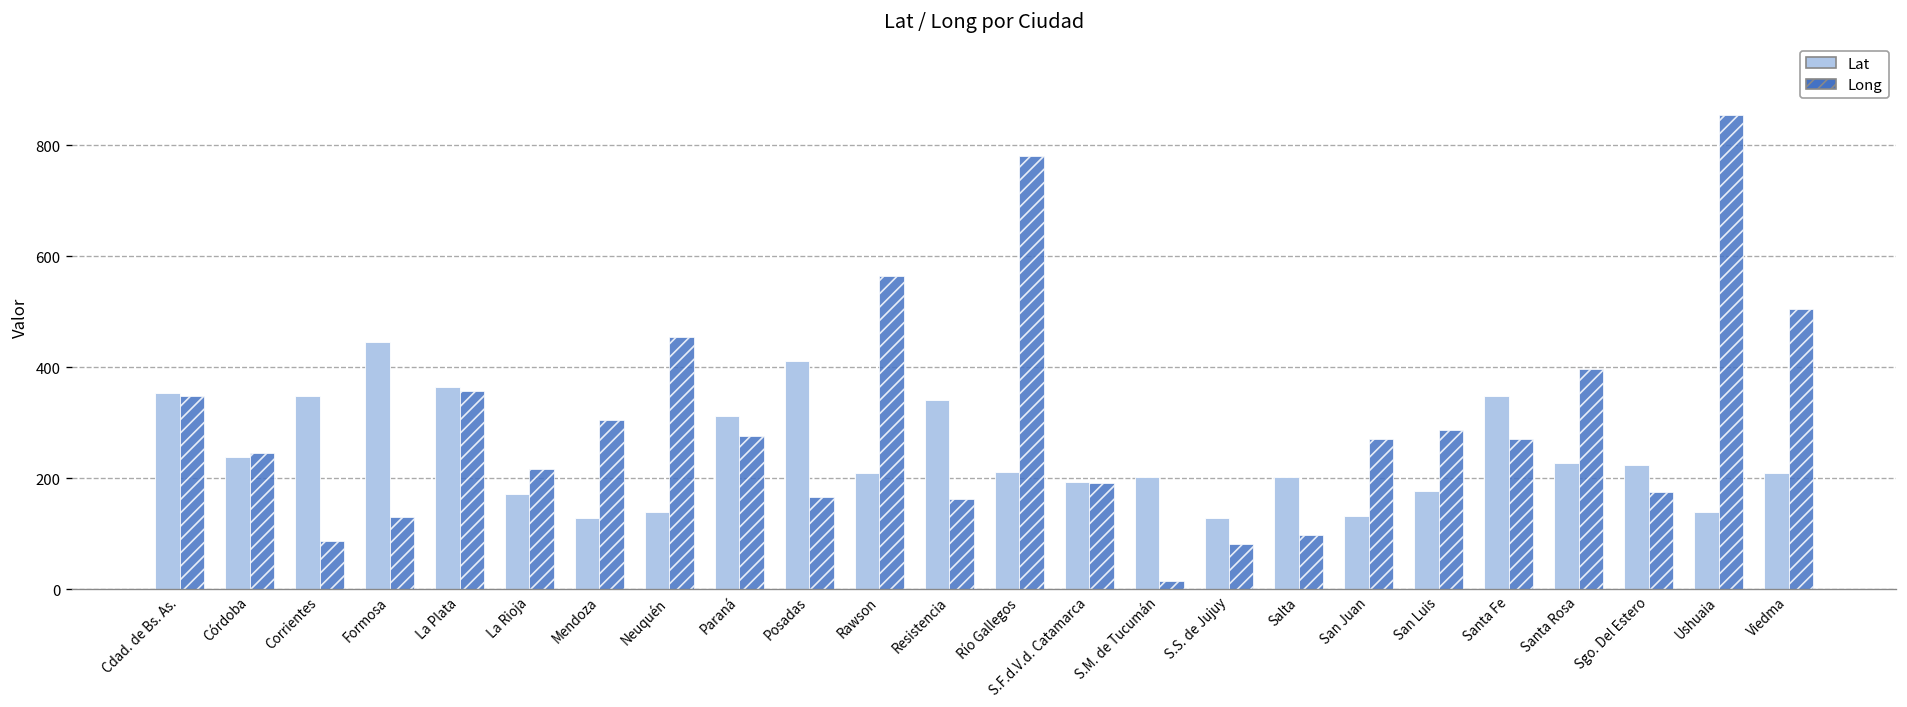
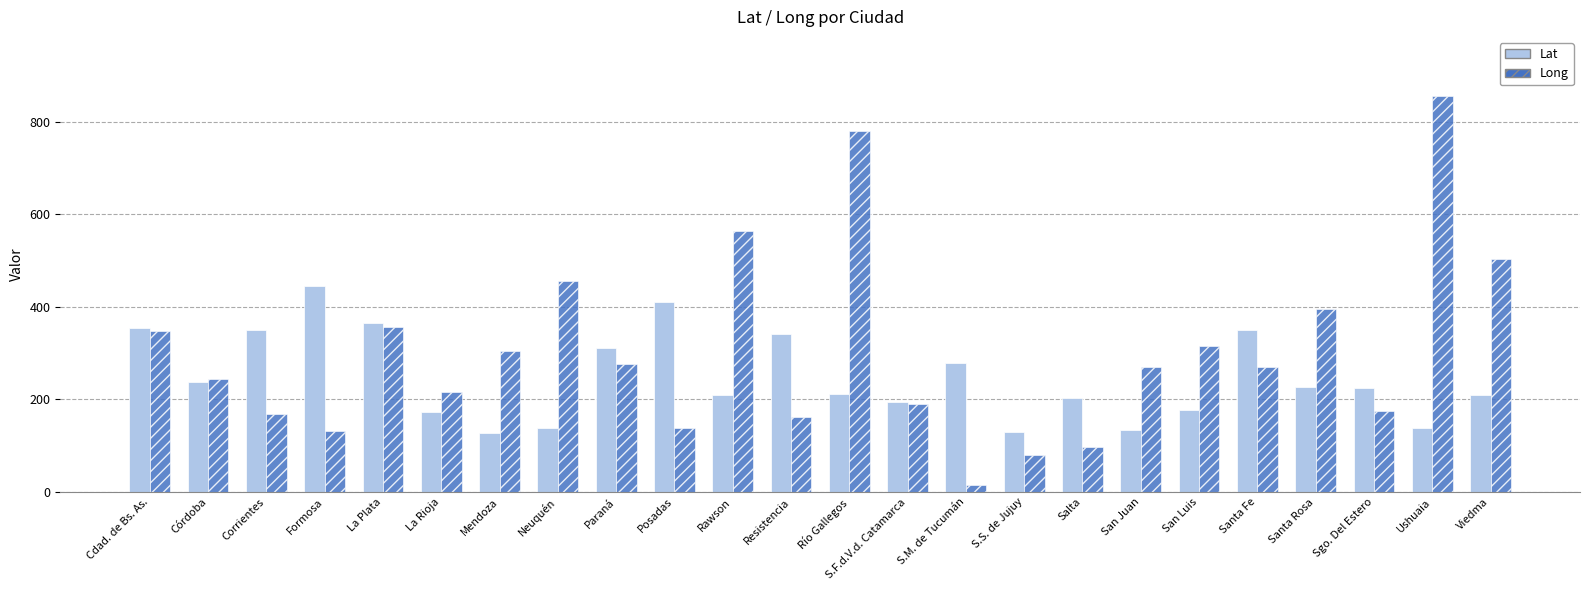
Long, Corrientes: 90 -> 170
Long, Posadas: 170 -> 140
Lat, S.M. de Tucumán: 200 -> 280
Long, San Luis: 290 -> 320
